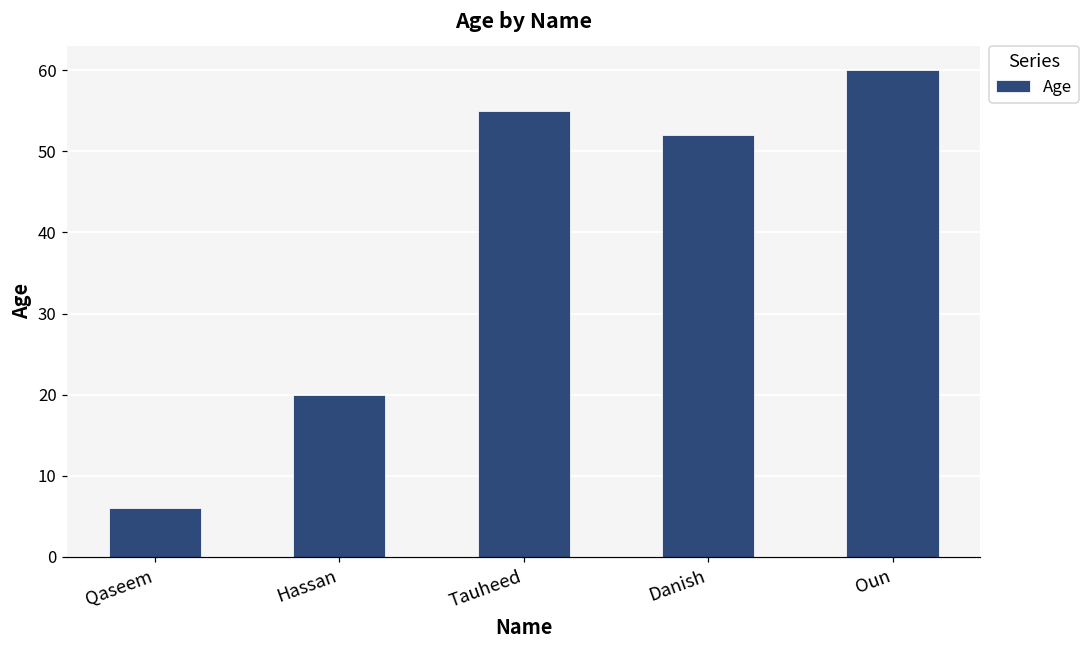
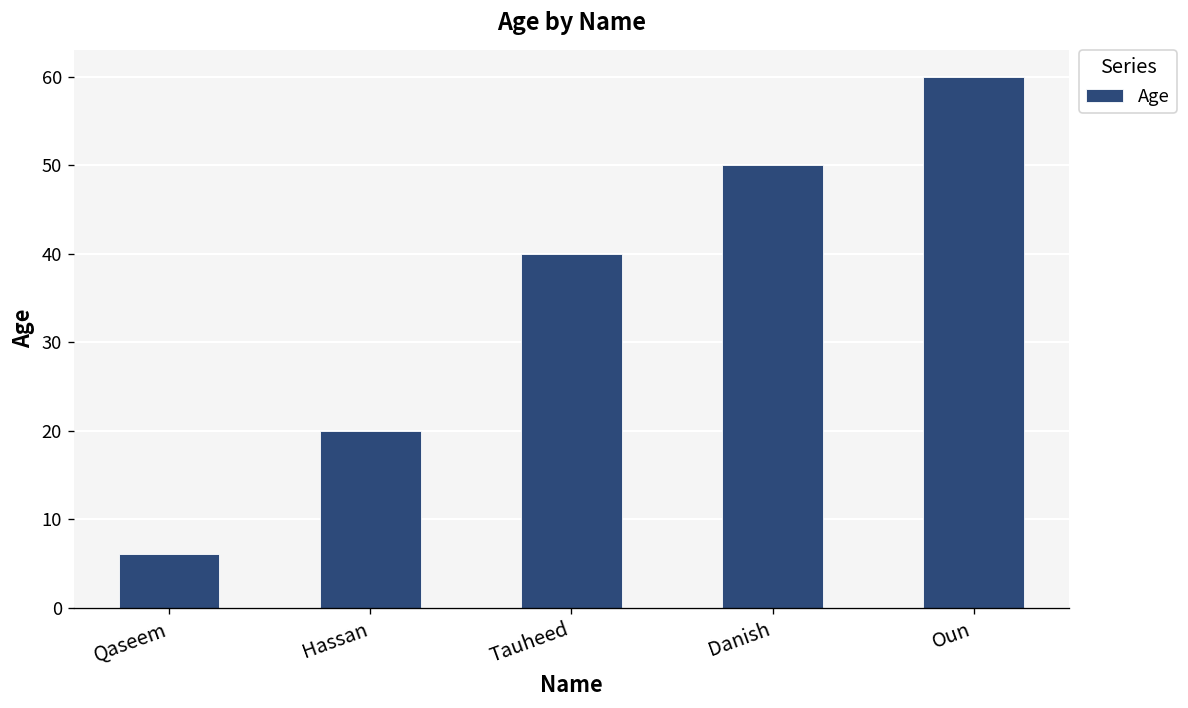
Tauheed: 55 -> 40
Danish: 52 -> 50
